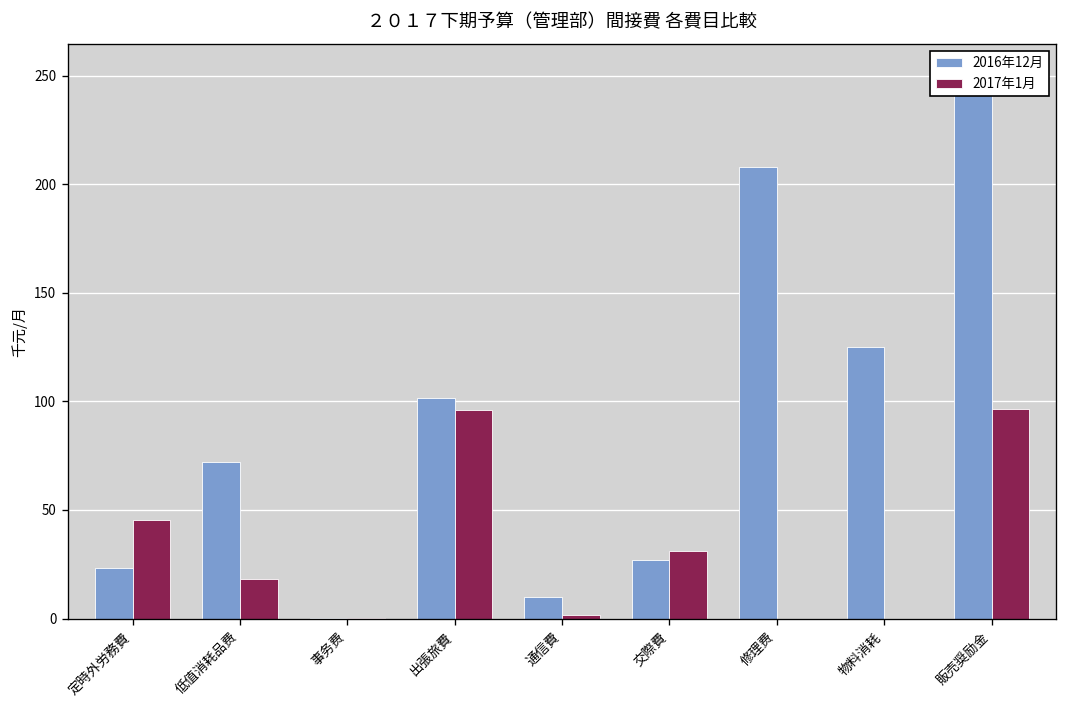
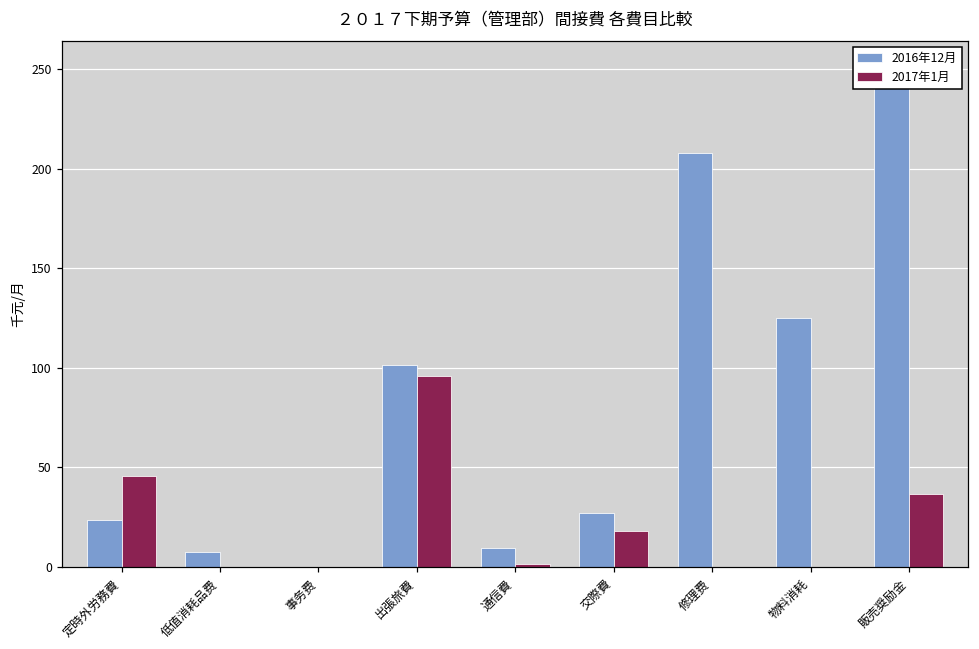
2016年12月, 低值消耗品费: 72 -> 7
2017年1月, 低值消耗品费: 18 -> 0
2017年1月, 交際費: 31 -> 18
2017年1月, 販売奨励金: 97 -> 37
